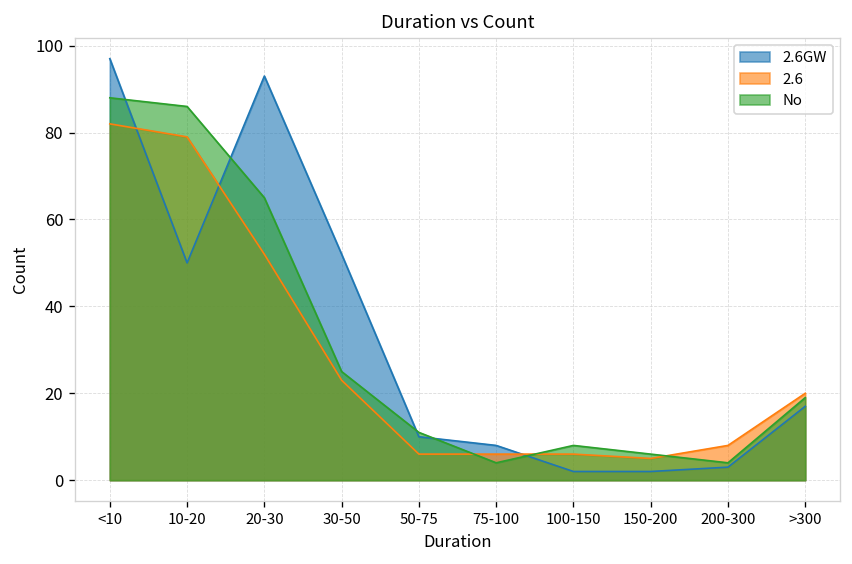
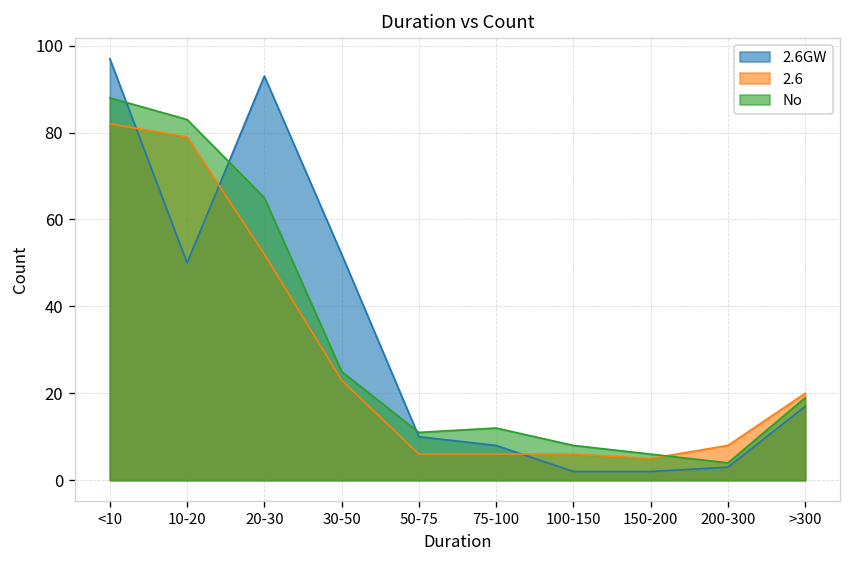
No, 10-20: 86 -> 83
No, 75-100: 4 -> 12
